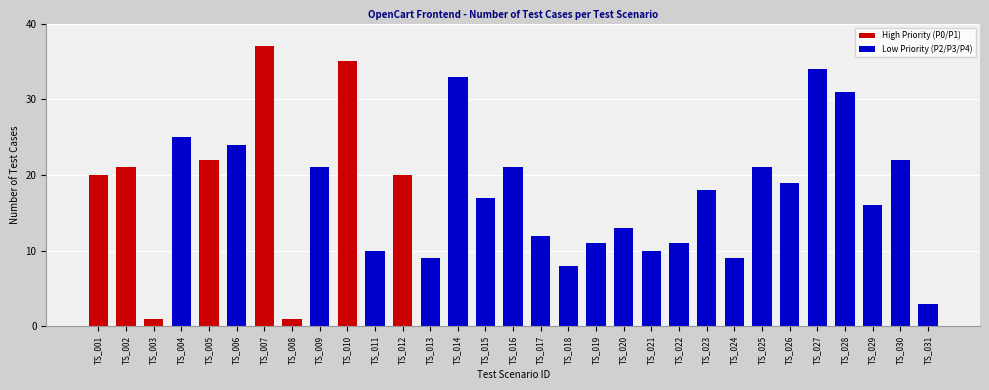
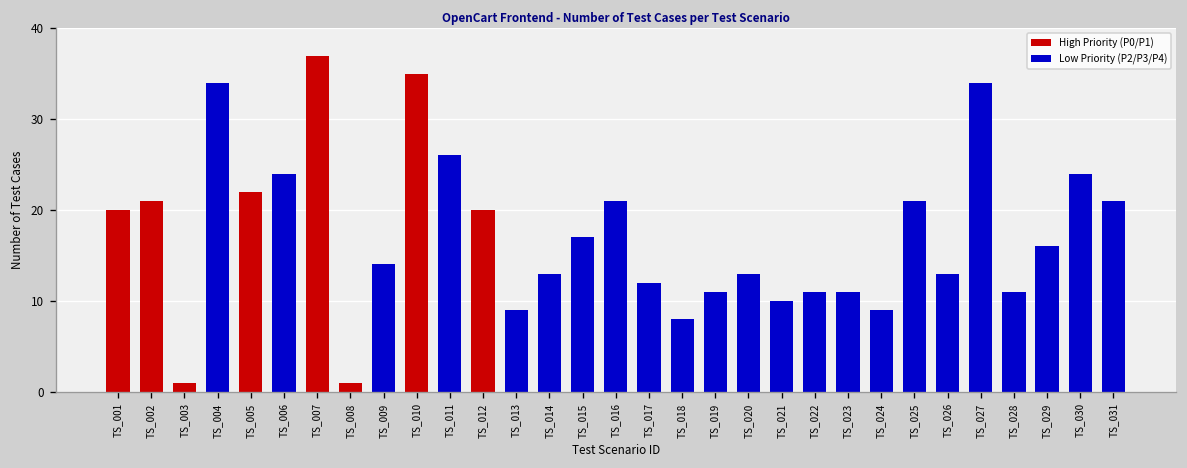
TS_004: 25 -> 34
TS_009: 21 -> 14
TS_011: 10 -> 26
TS_014: 33 -> 13
TS_023: 18 -> 11
TS_026: 19 -> 13
TS_028: 31 -> 11
TS_030: 22 -> 24
TS_031: 3 -> 21
